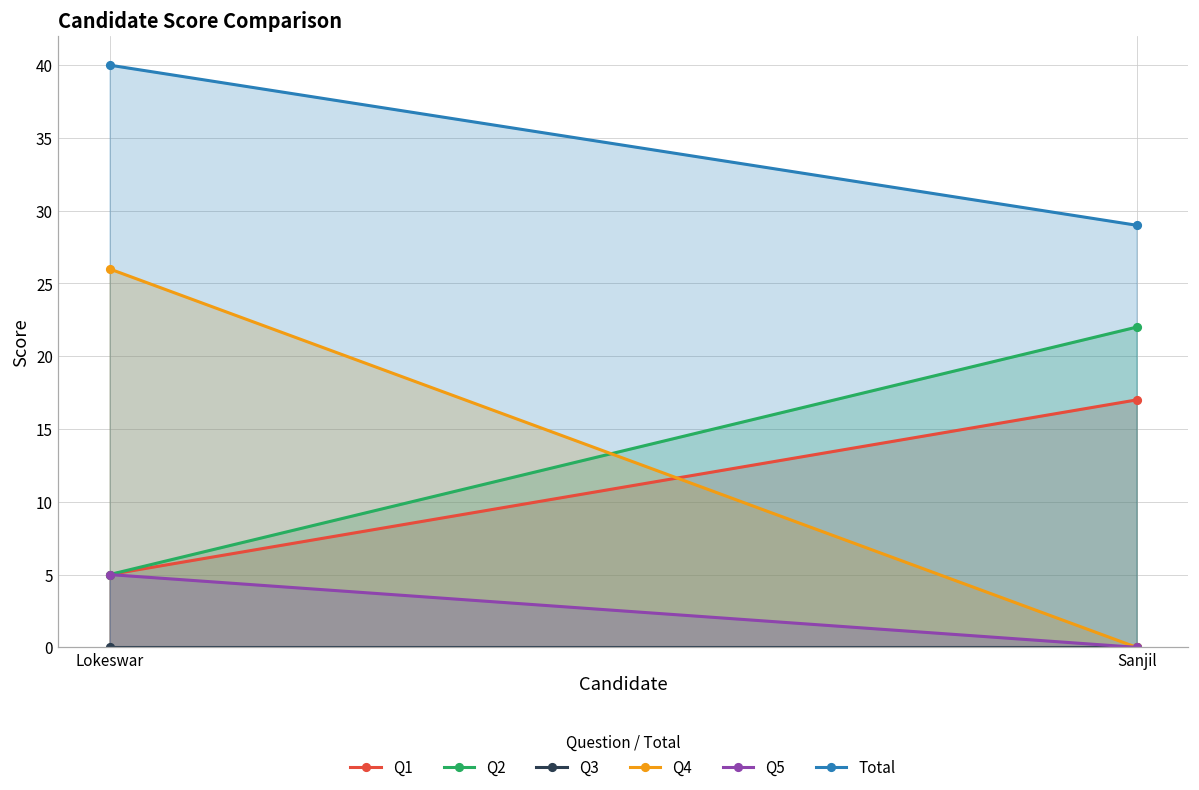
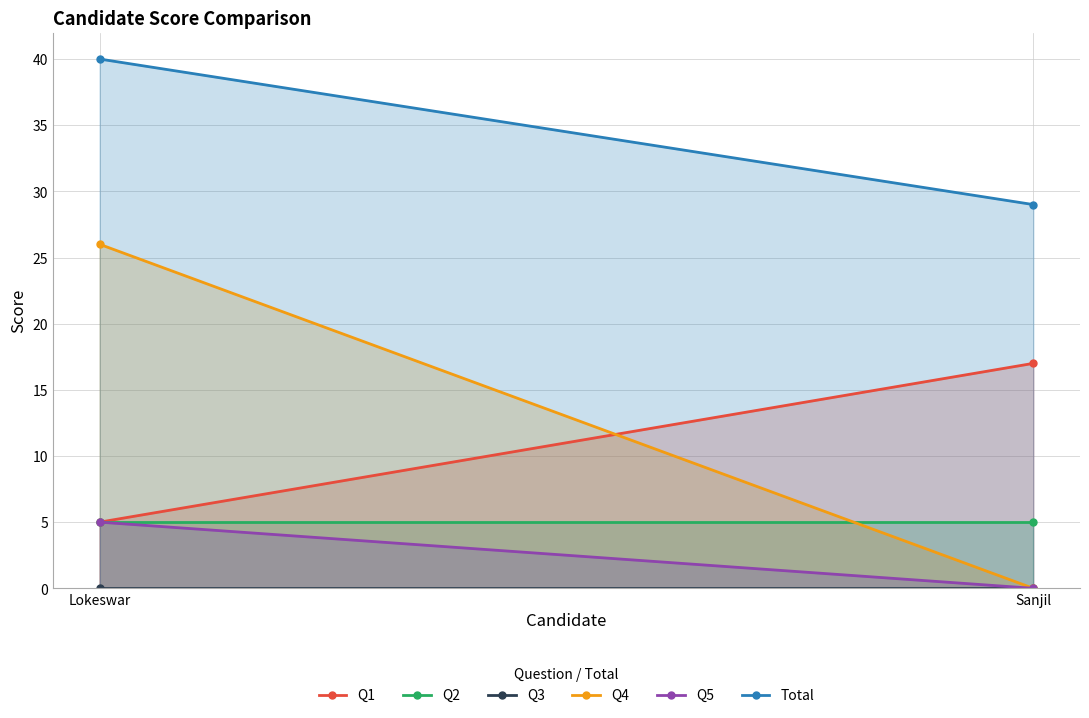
Q2, Sanjil: 22 -> 5
